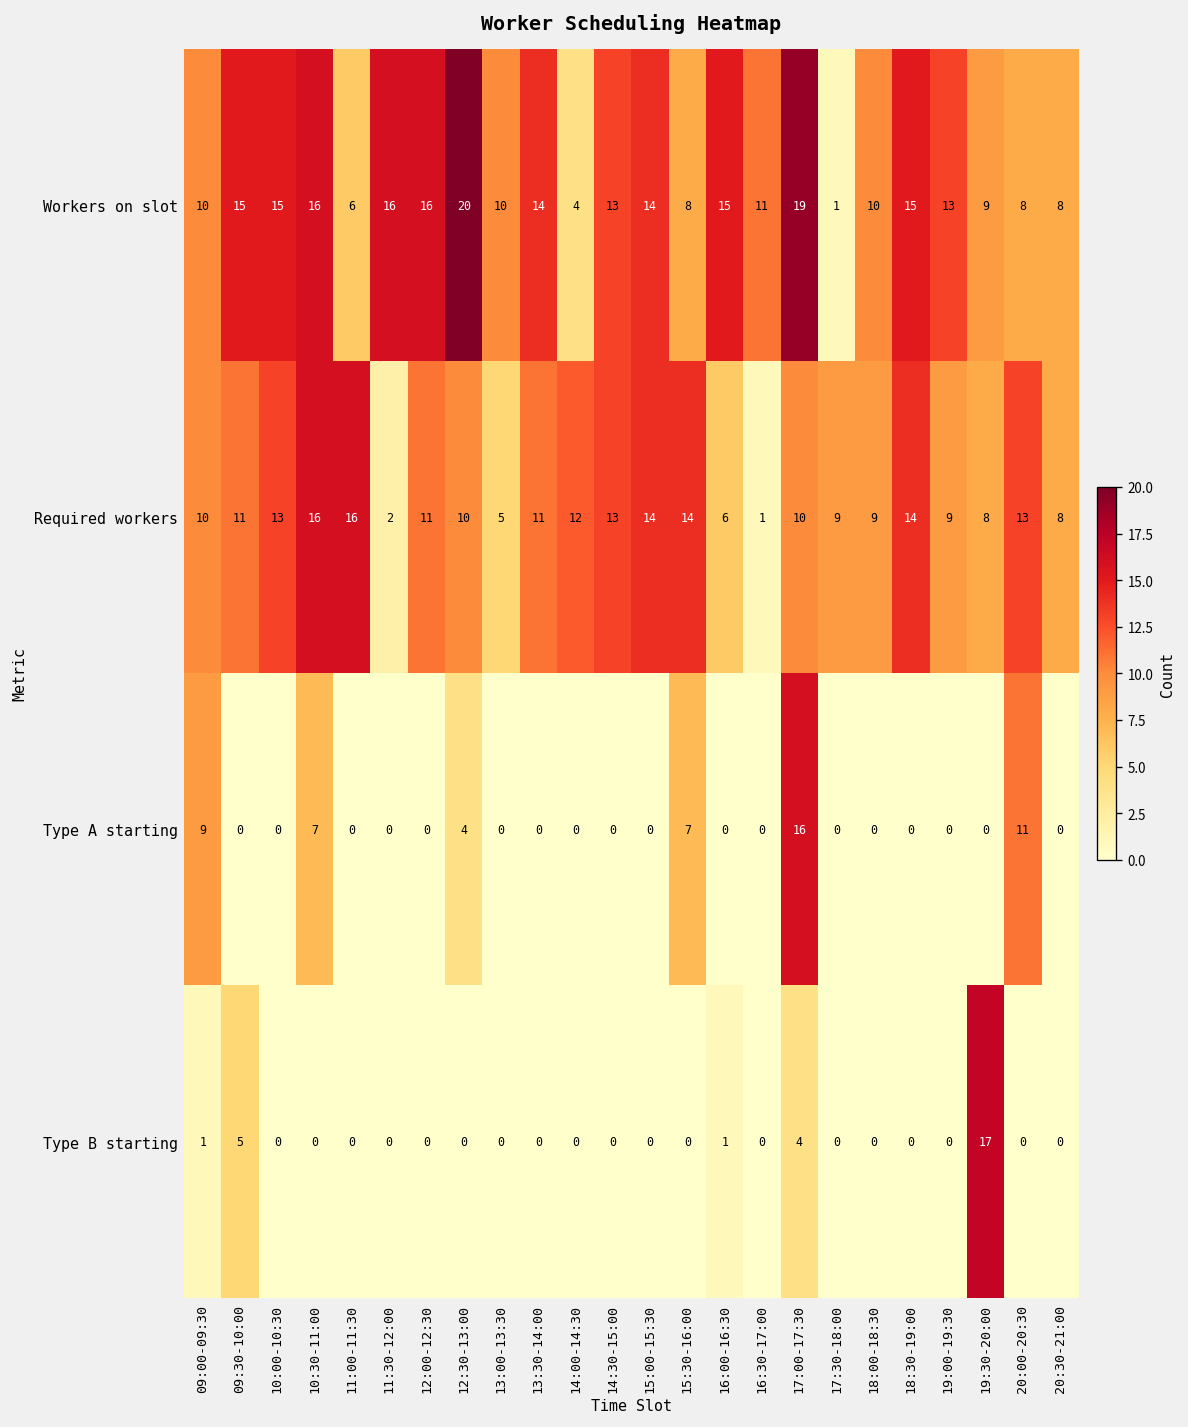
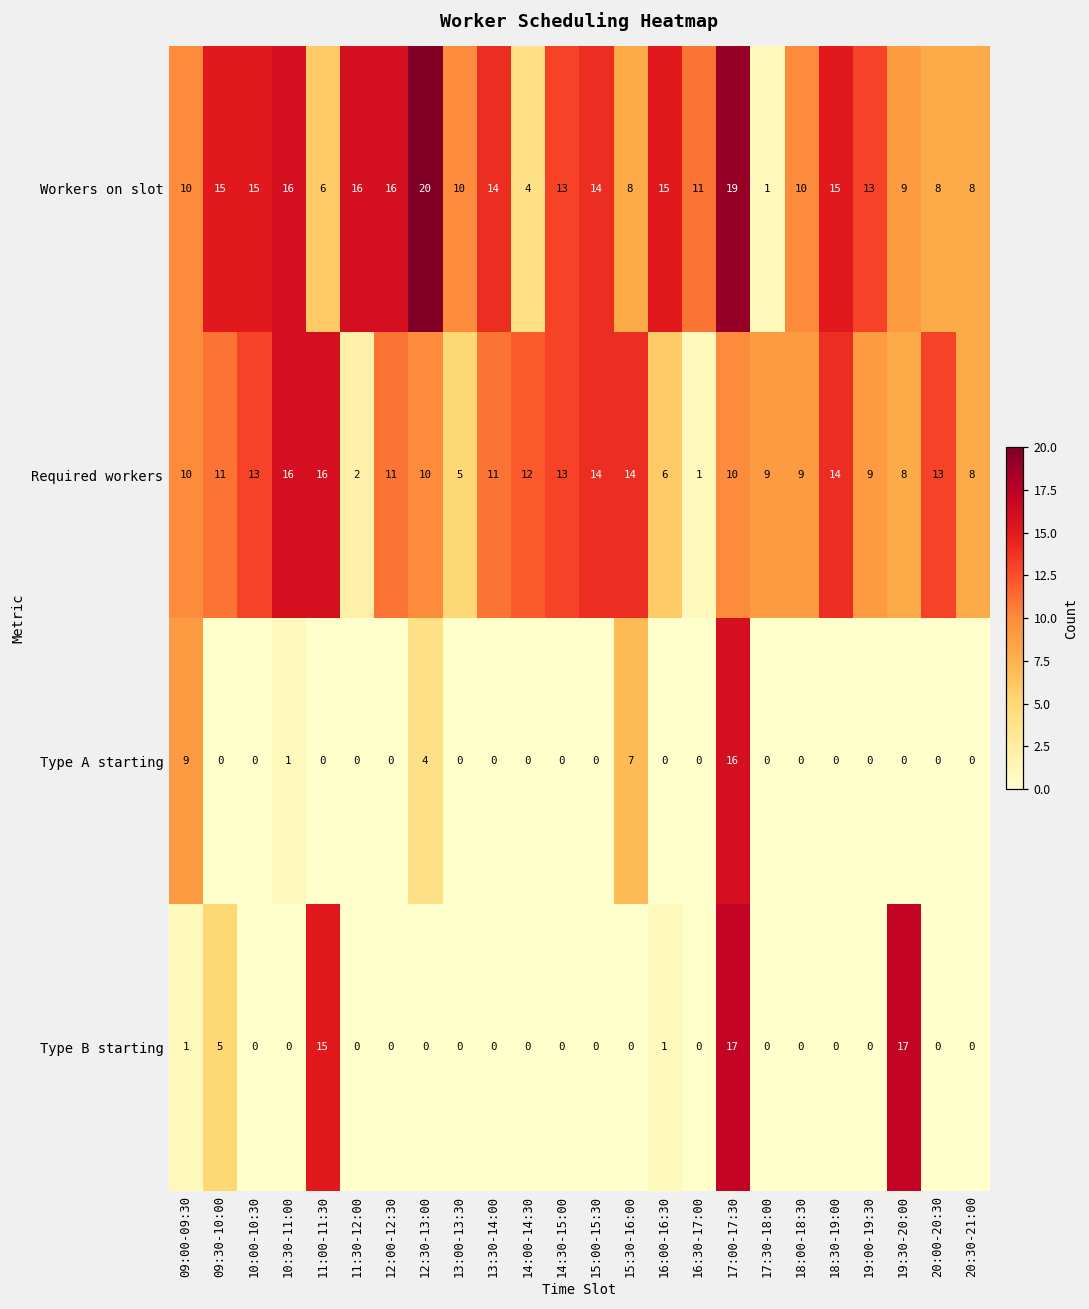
Type A starting, 10:30-11:00: 7 -> 1
Type A starting, 20:00-20:30: 11 -> 0
Type B starting, 11:00-11:30: 0 -> 15
Type B starting, 17:00-17:30: 4 -> 17
